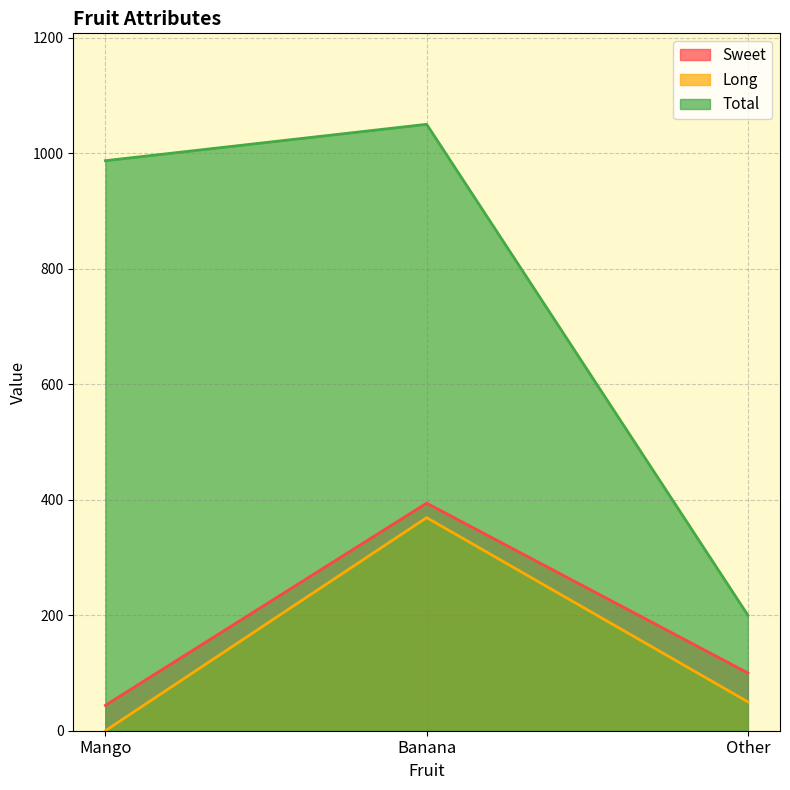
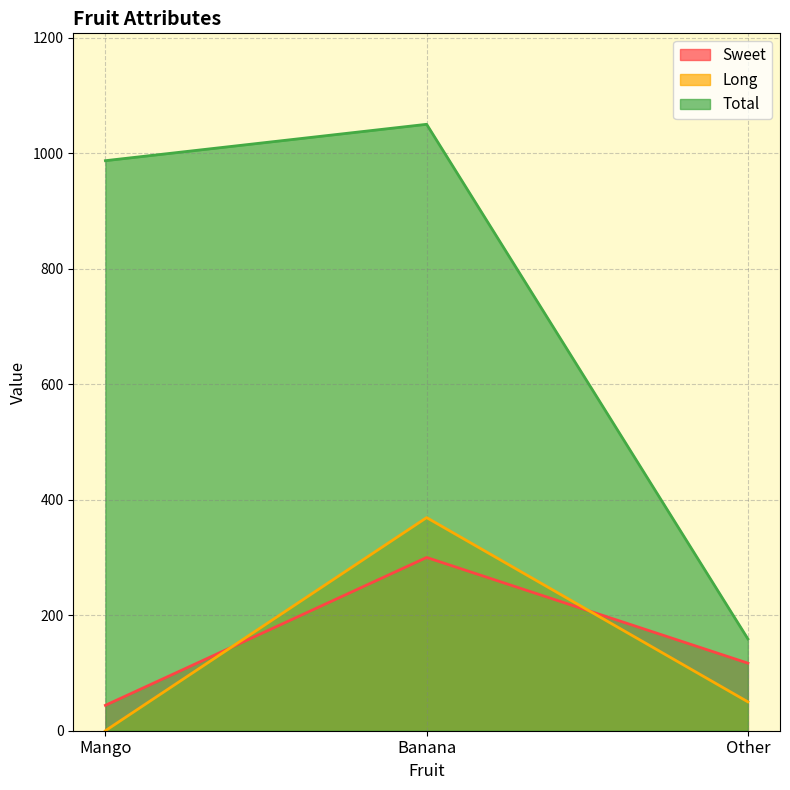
Sweet, Banana: 390 -> 300
Sweet, Other: 100 -> 120
Total, Other: 200 -> 160
